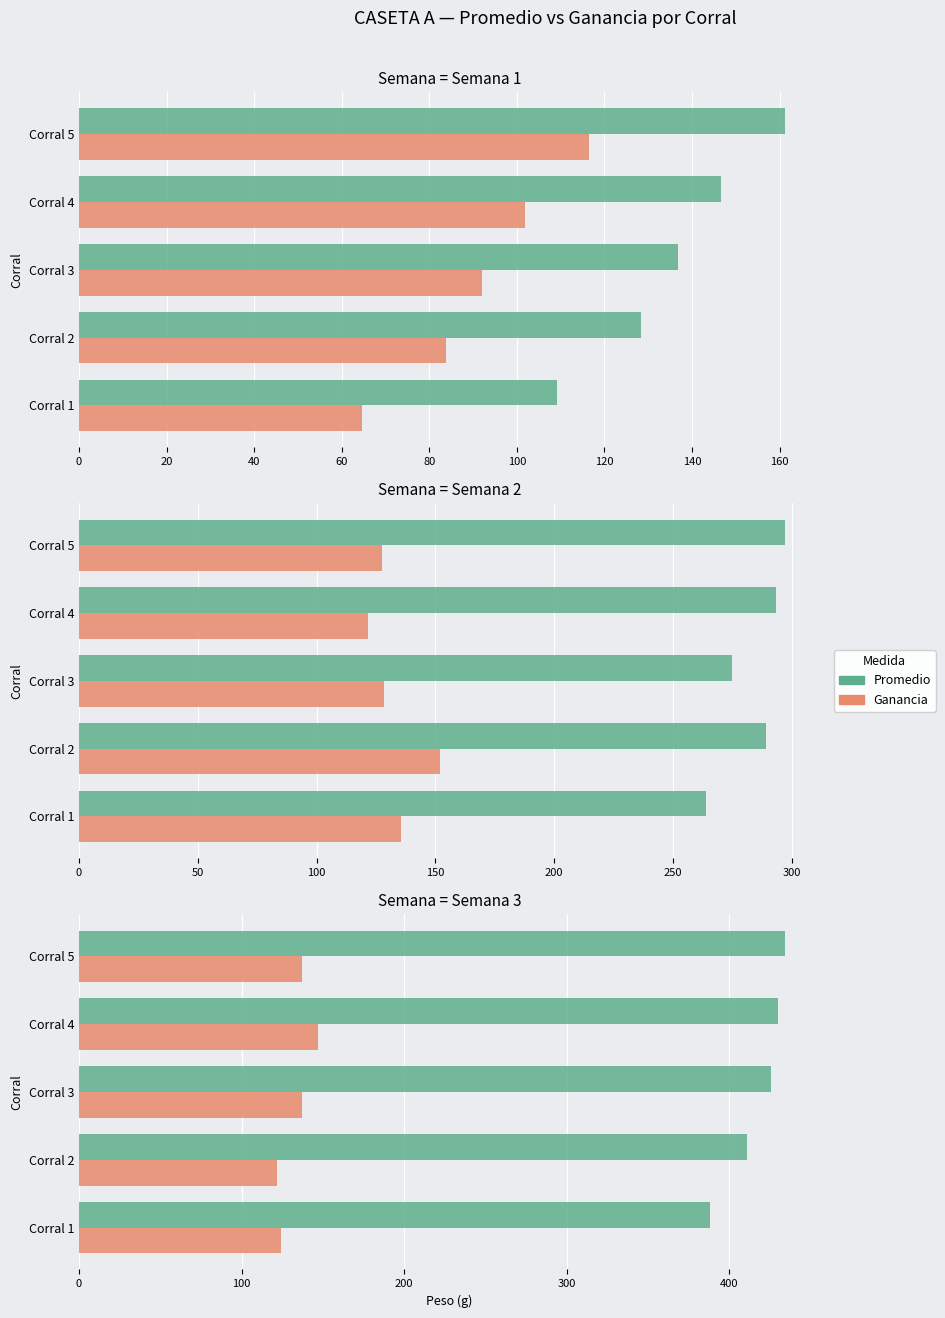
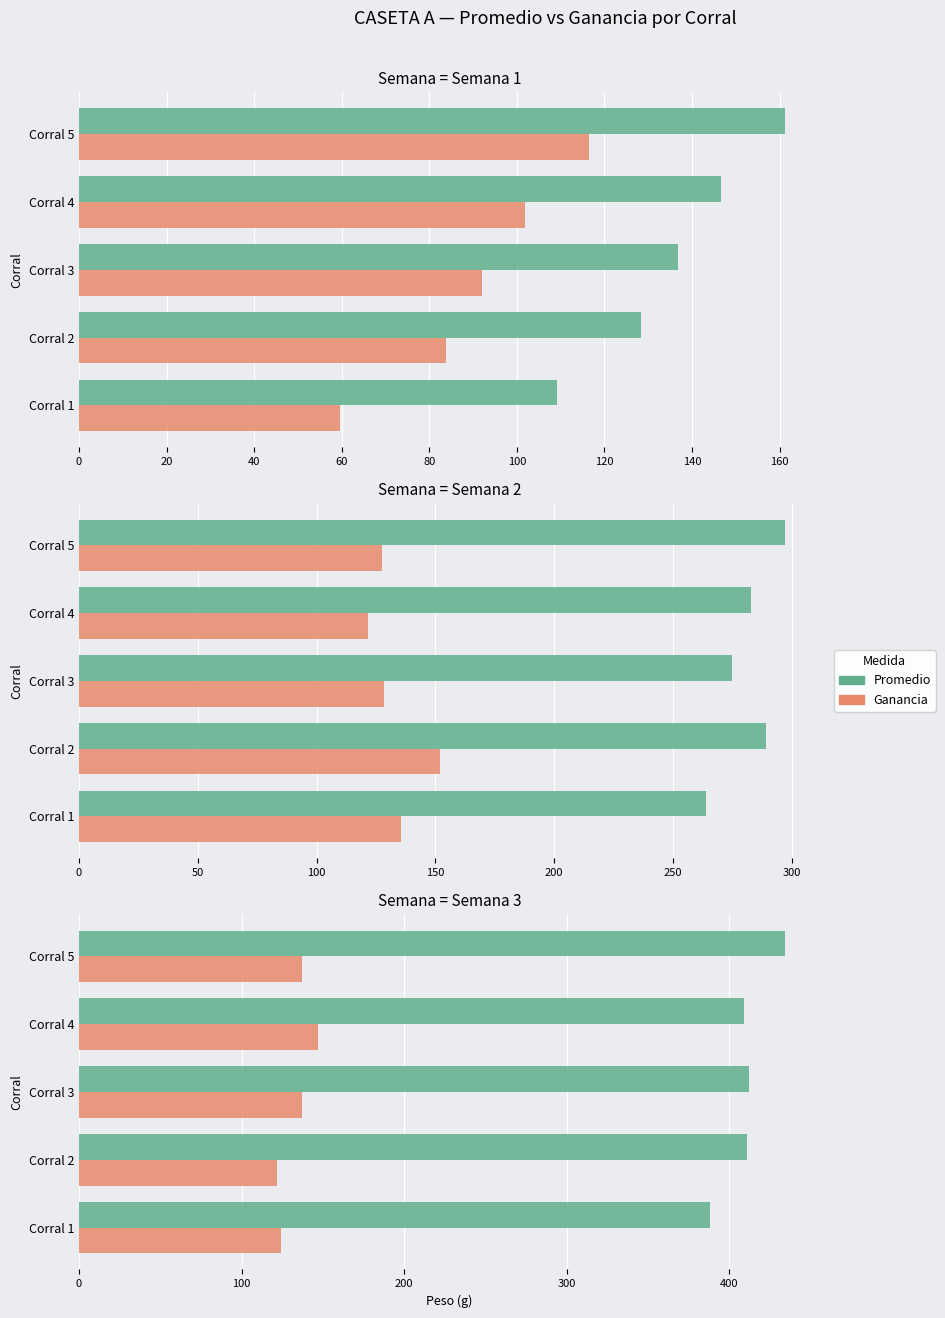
Semana = Semana 1, Ganancia, Corral 1: 65 -> 60
Semana = Semana 2, Promedio, Corral 4: 294 -> 283
Semana = Semana 3, Promedio, Corral 4: 430 -> 409
Semana = Semana 3, Promedio, Corral 3: 426 -> 412
